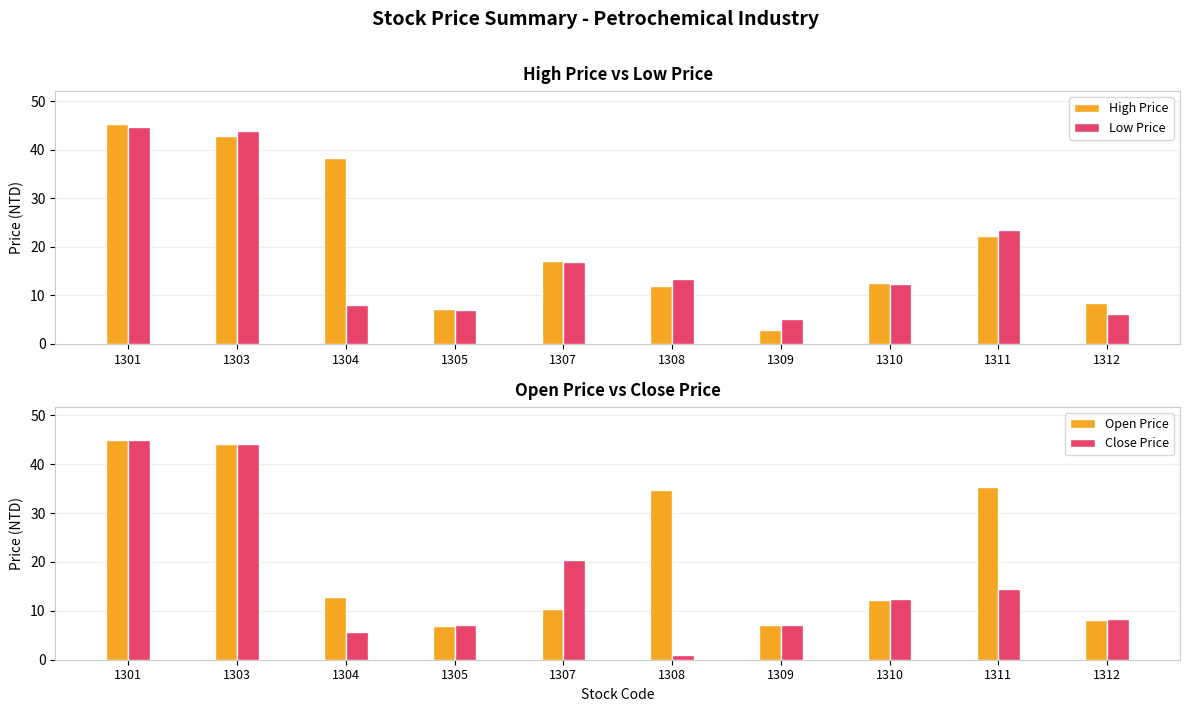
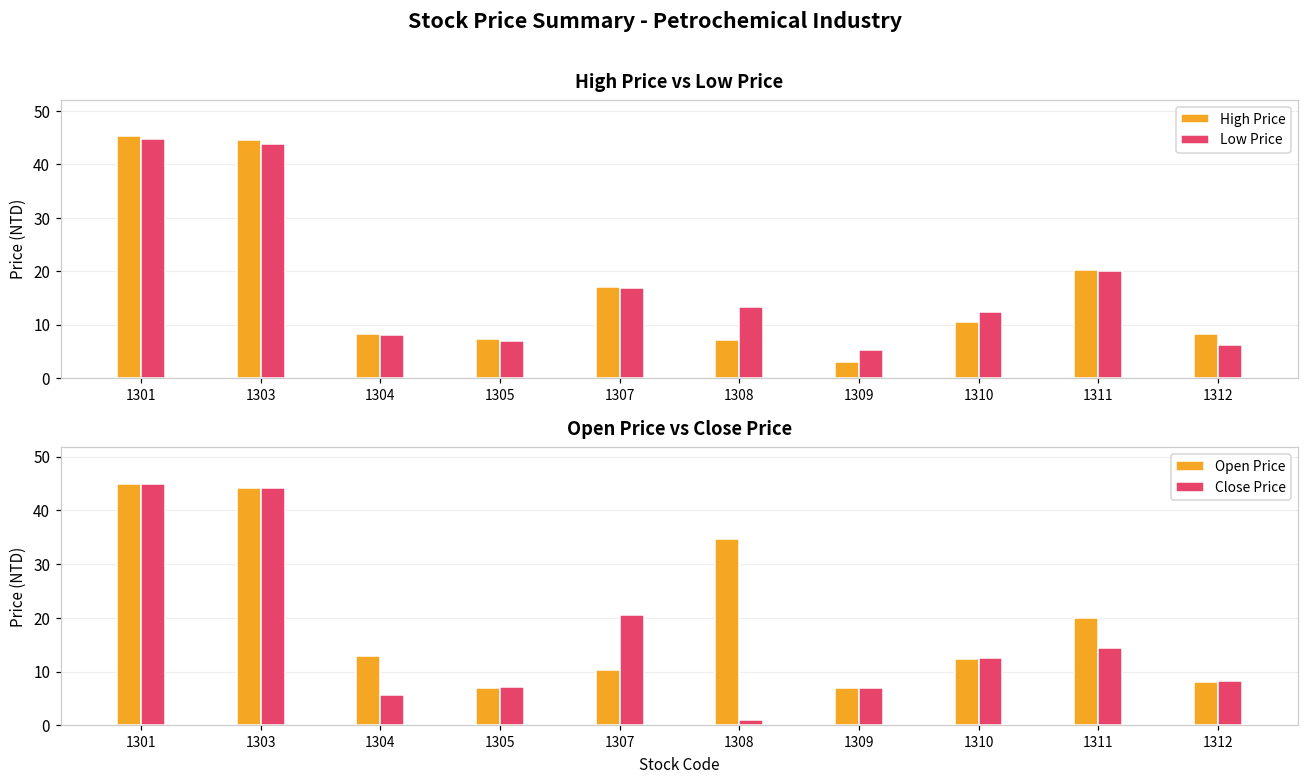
High Price vs Low Price, High Price, 1303: 43 -> 45
High Price vs Low Price, High Price, 1304: 38 -> 8
High Price vs Low Price, High Price, 1308: 12 -> 7
High Price vs Low Price, High Price, 1310: 13 -> 10
High Price vs Low Price, High Price, 1311: 22 -> 20
High Price vs Low Price, Low Price, 1311: 23 -> 20
Open Price vs Close Price, Open Price, 1311: 35 -> 20
